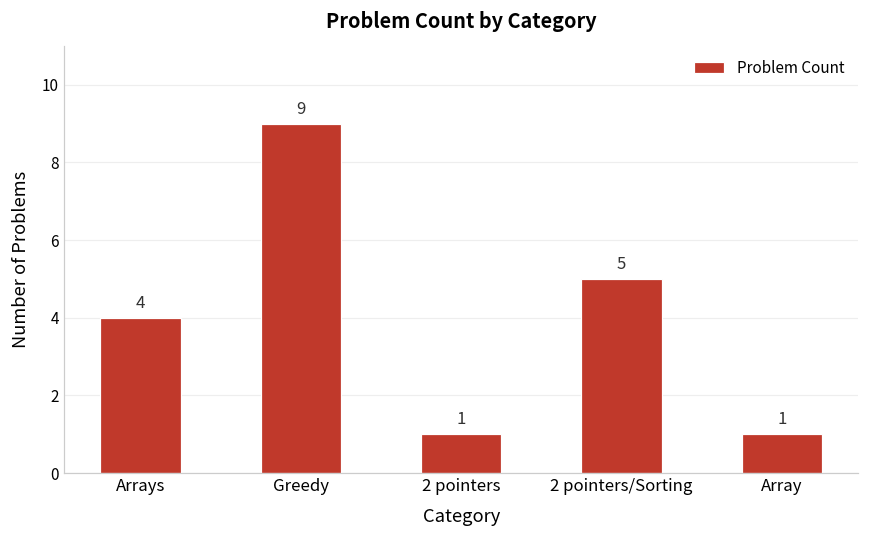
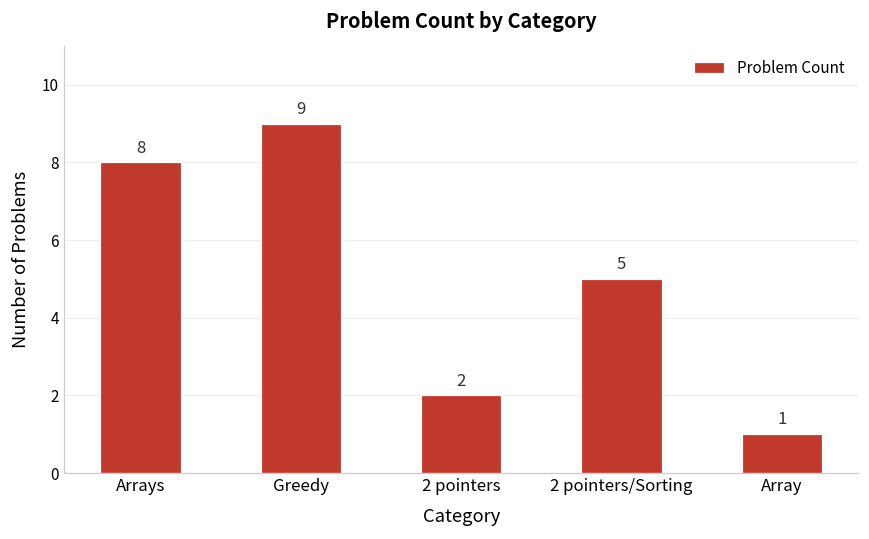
Arrays: 4 -> 8
2 pointers: 1 -> 2
